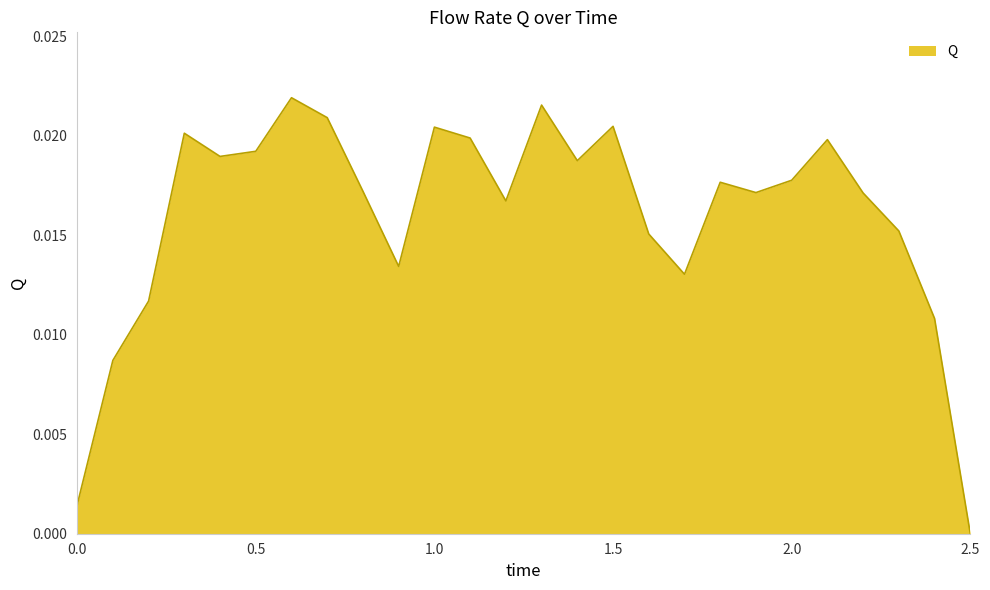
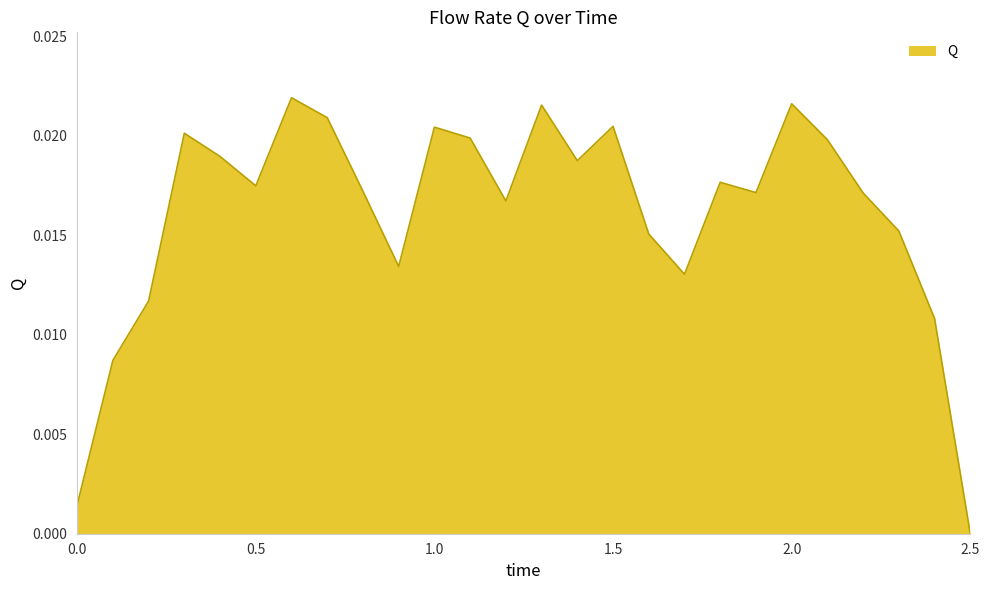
0.5: 0.0192 -> 0.0175
2.0: 0.0178 -> 0.0216
